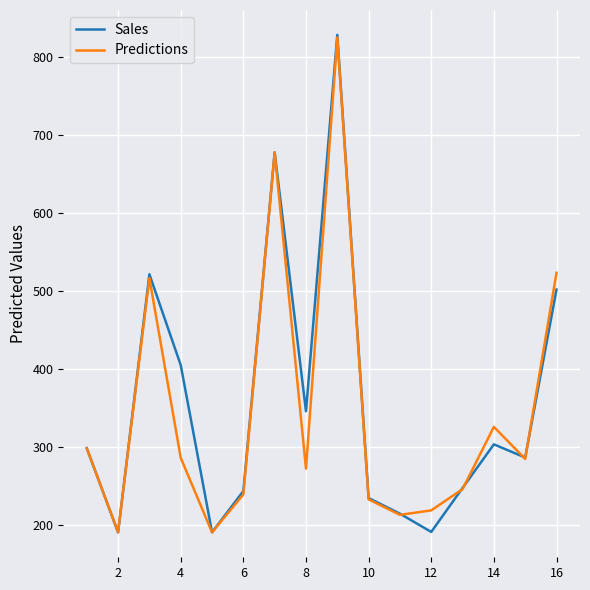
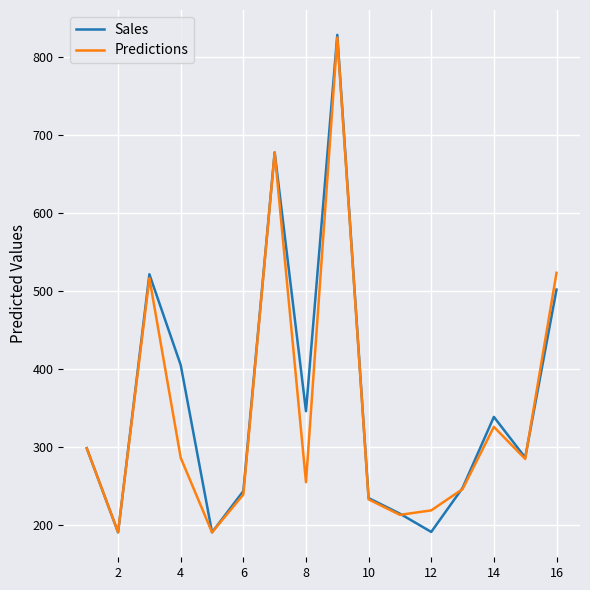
Predictions, 8: 270 -> 250
Sales, 14: 300 -> 340
